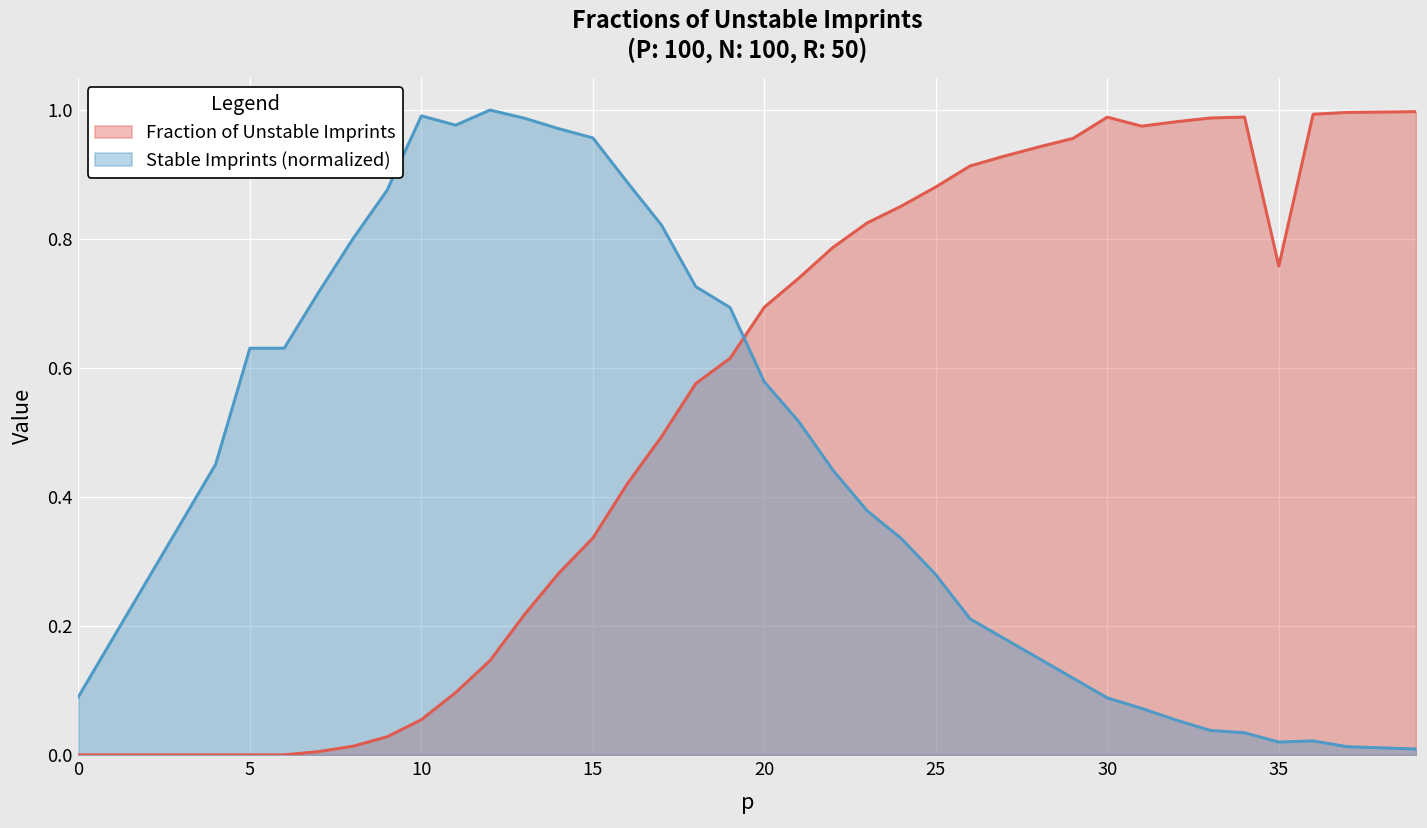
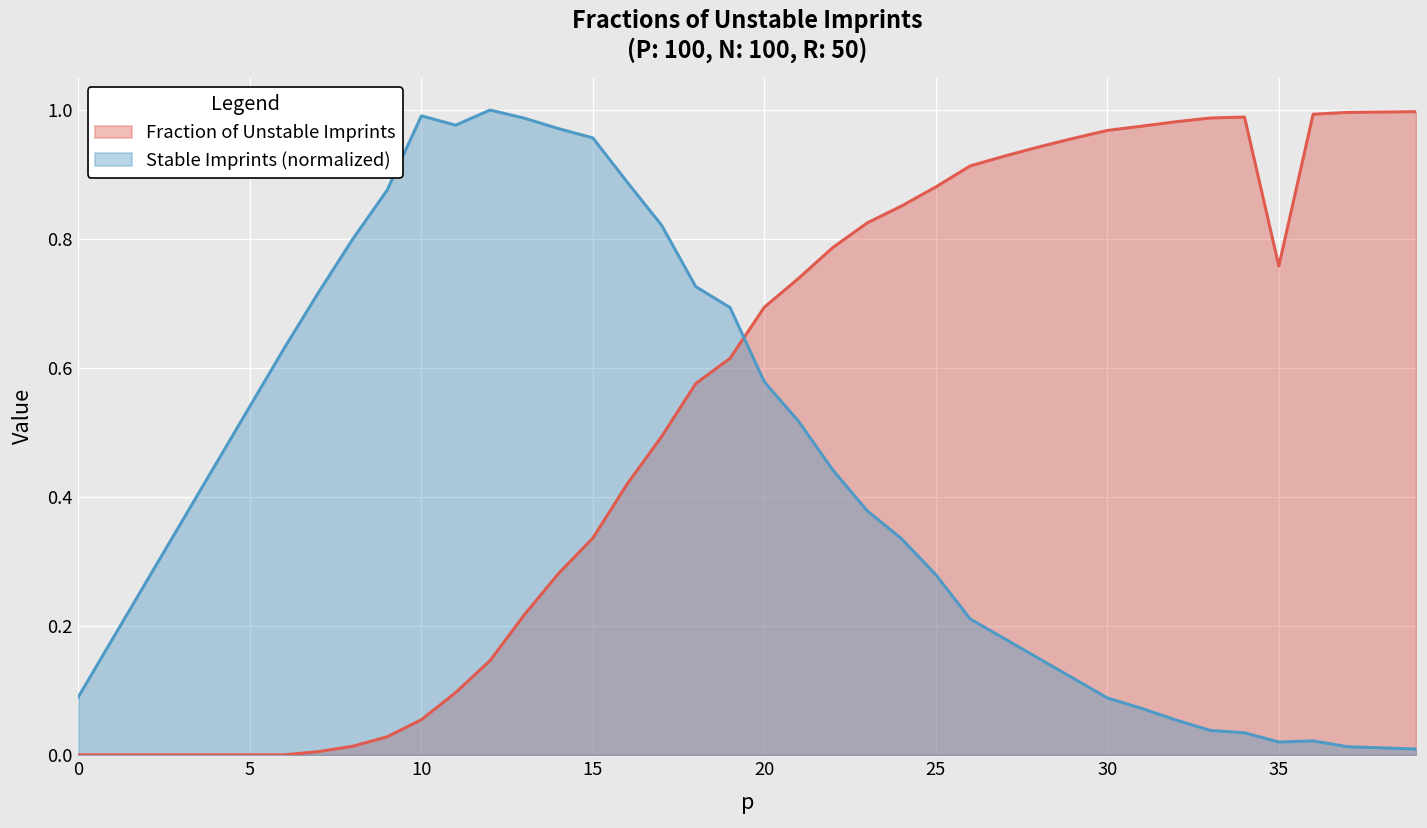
Stable Imprints (normalized), 5: 0.63 -> 0.54
Fraction of Unstable Imprints, 30: 0.99 -> 0.97
